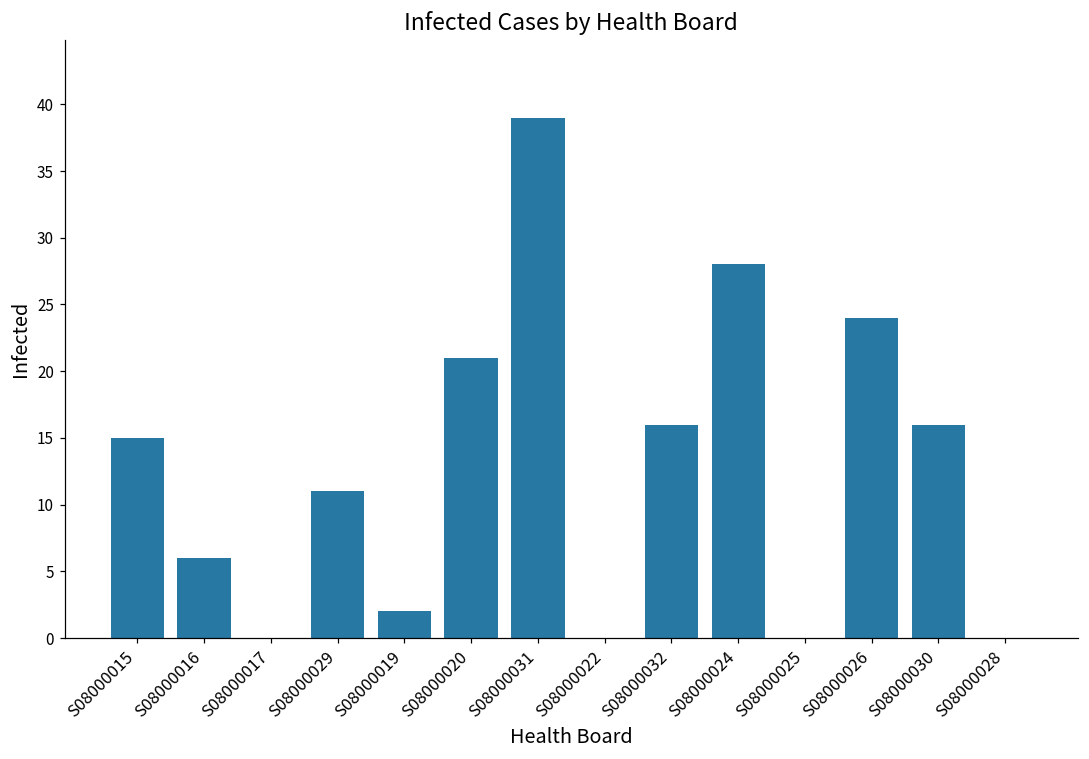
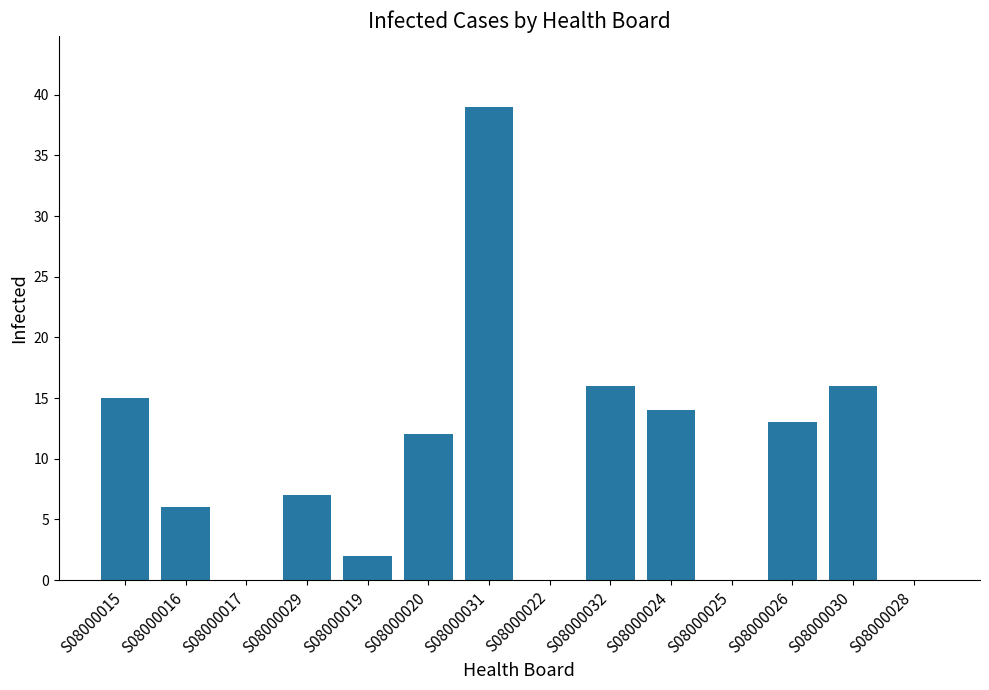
S08000029: 11 -> 7
S08000020: 21 -> 12
S08000024: 28 -> 14
S08000026: 24 -> 13
